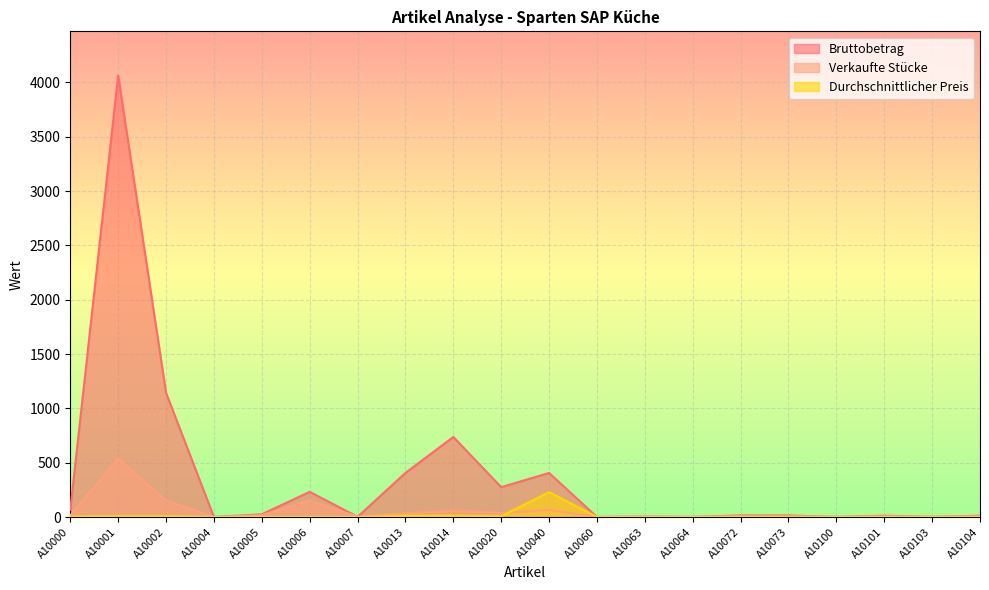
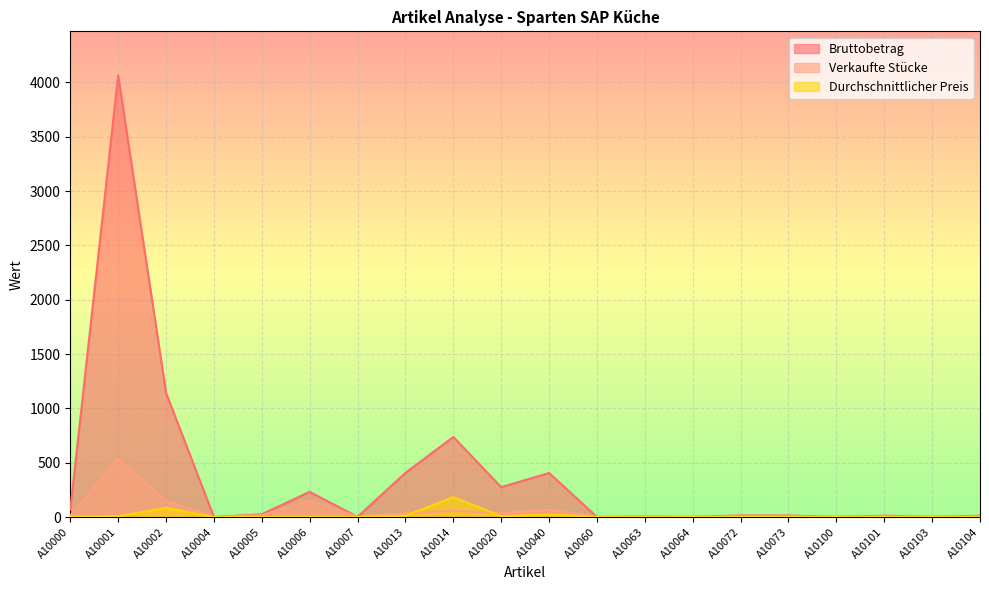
Durchschnittlicher Preis, A10002: 10 -> 80
Durchschnittlicher Preis, A10014: 10 -> 180
Durchschnittlicher Preis, A10040: 230 -> 20
